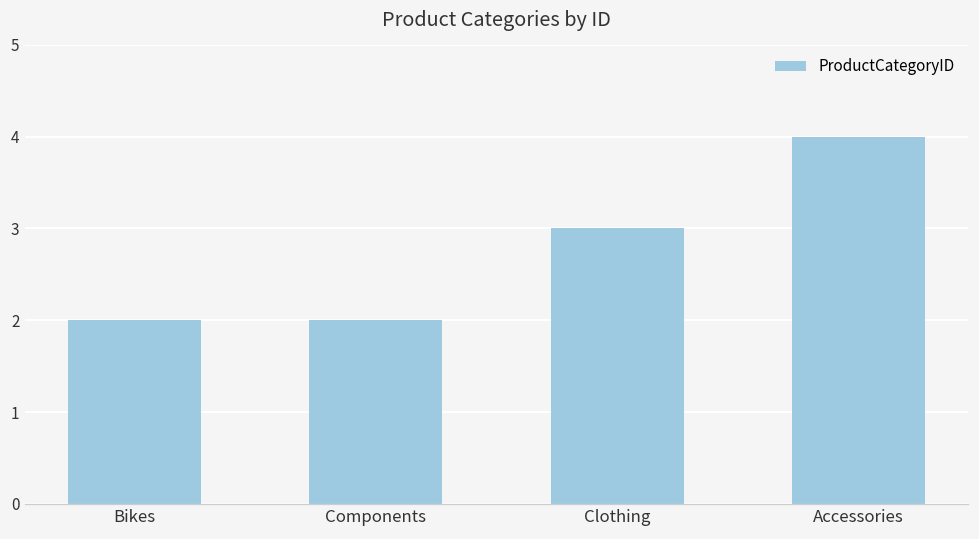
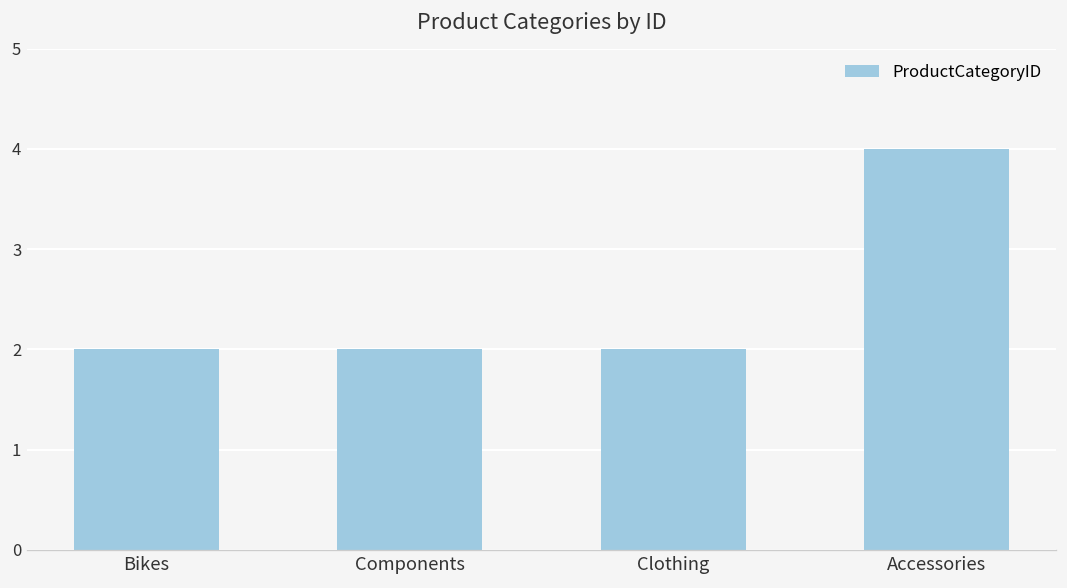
Clothing: 3 -> 2
